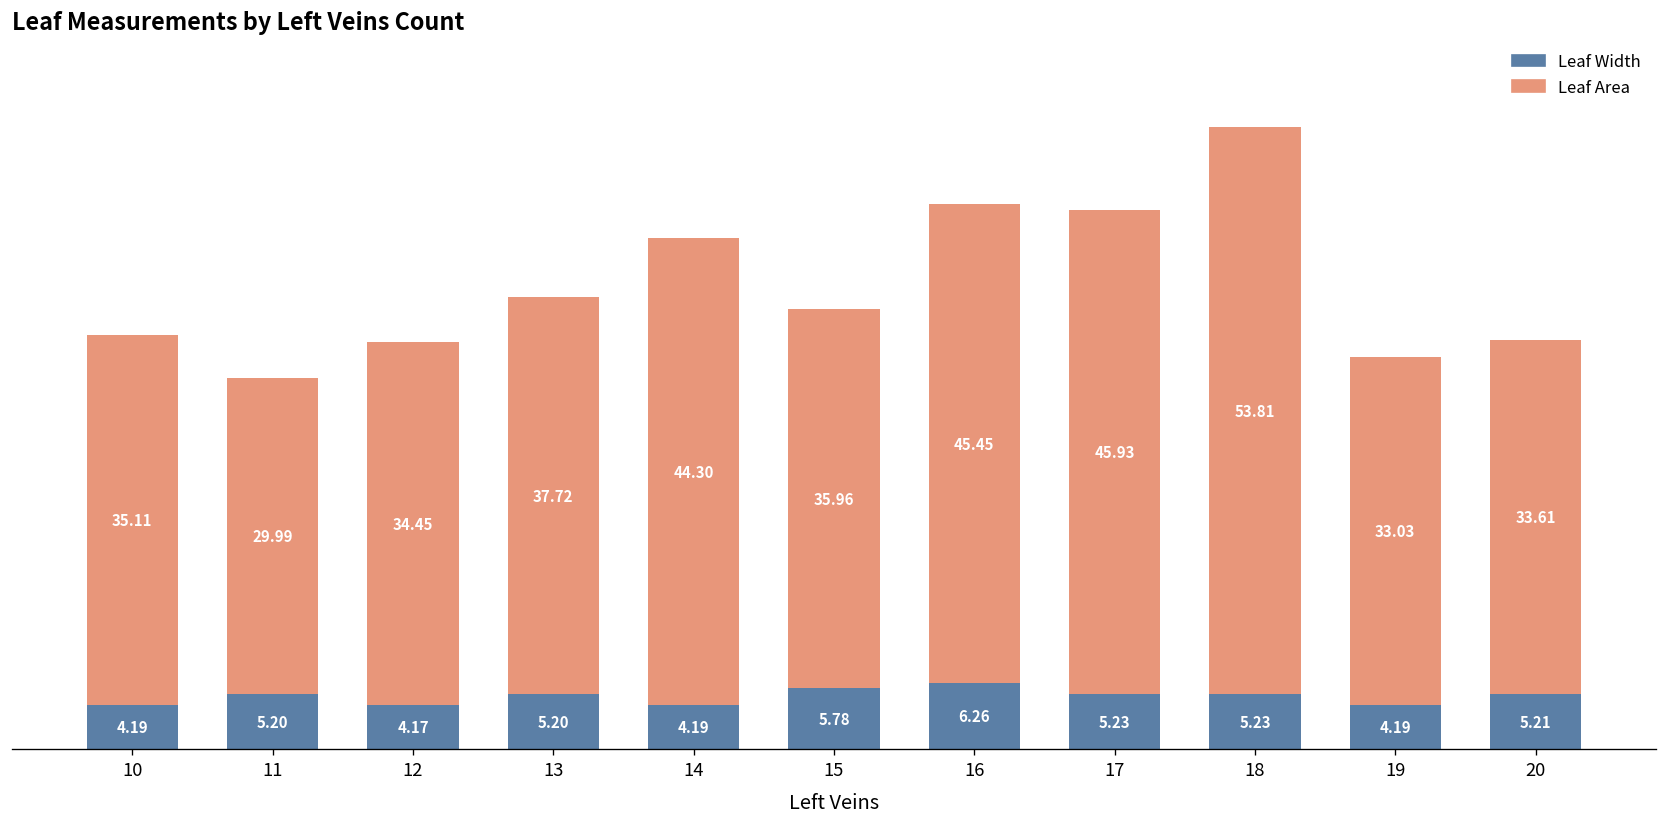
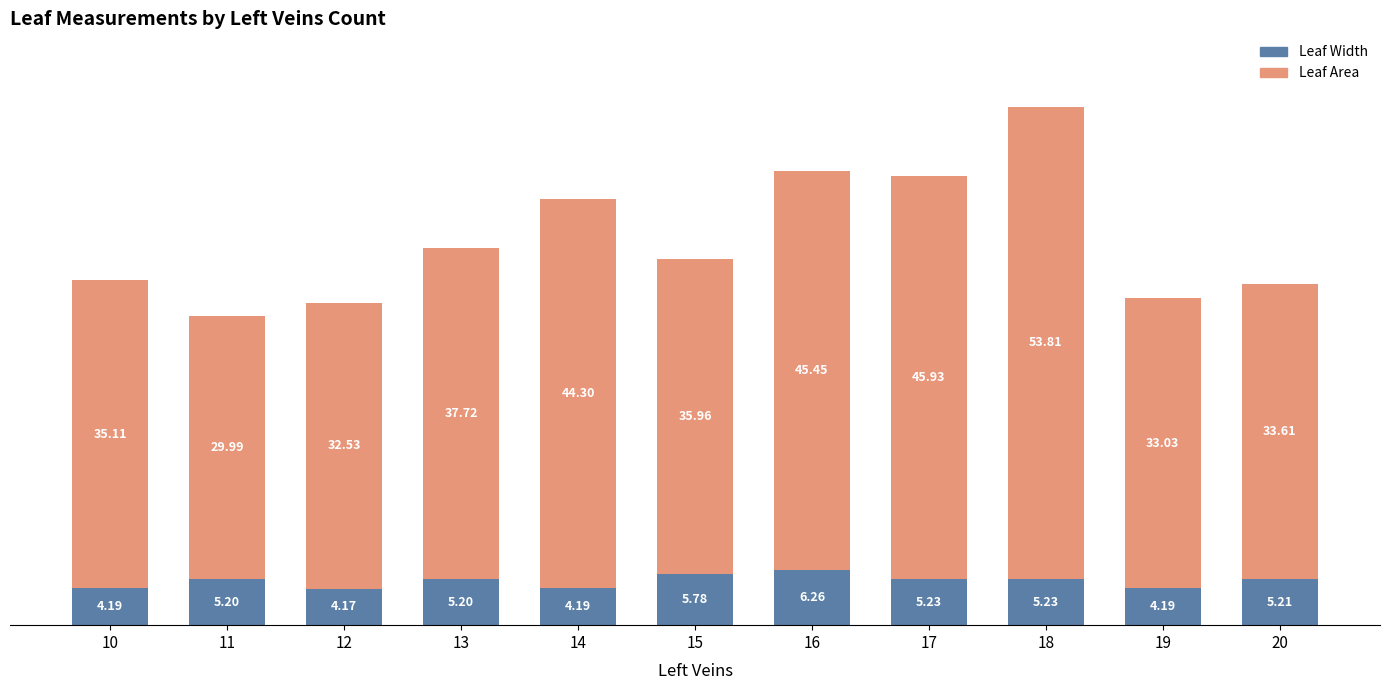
Leaf Area, 12: 34.45 -> 32.53
